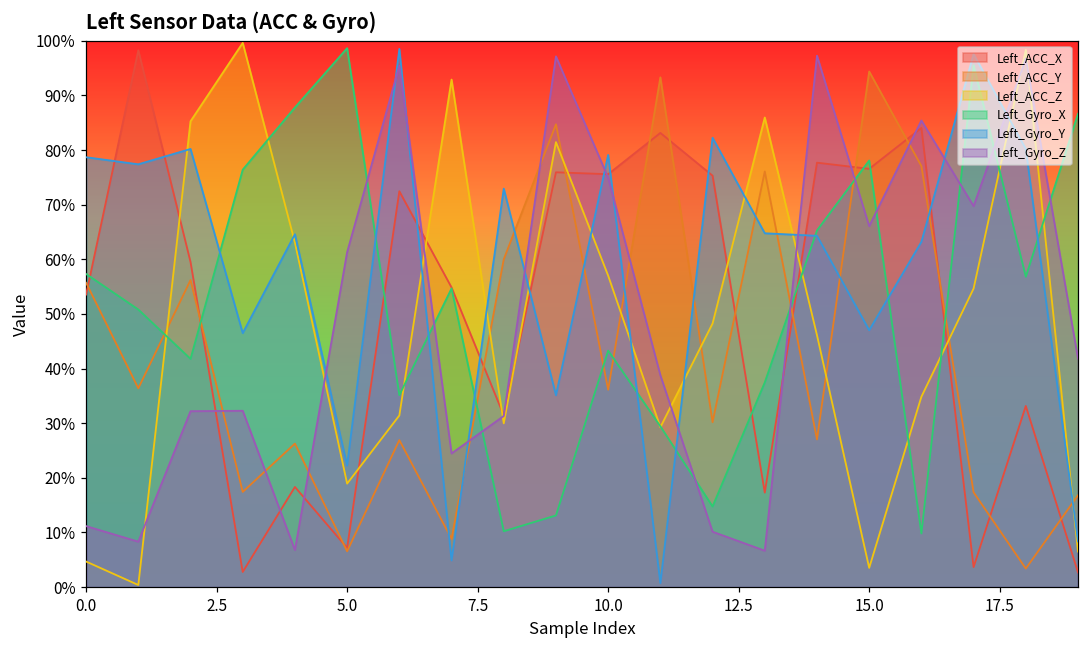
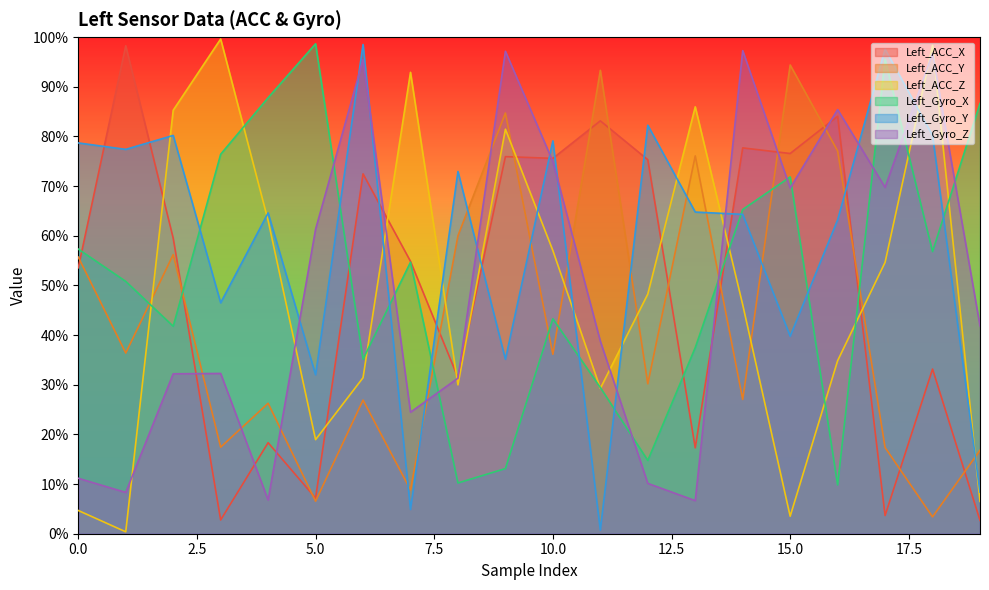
Left_Gyro_Y, 5.0: 22% -> 32%
Left_Gyro_X, 15.0: 78% -> 72%
Left_Gyro_Y, 15.0: 47% -> 40%
Left_Gyro_Z, 15.0: 66% -> 70%
